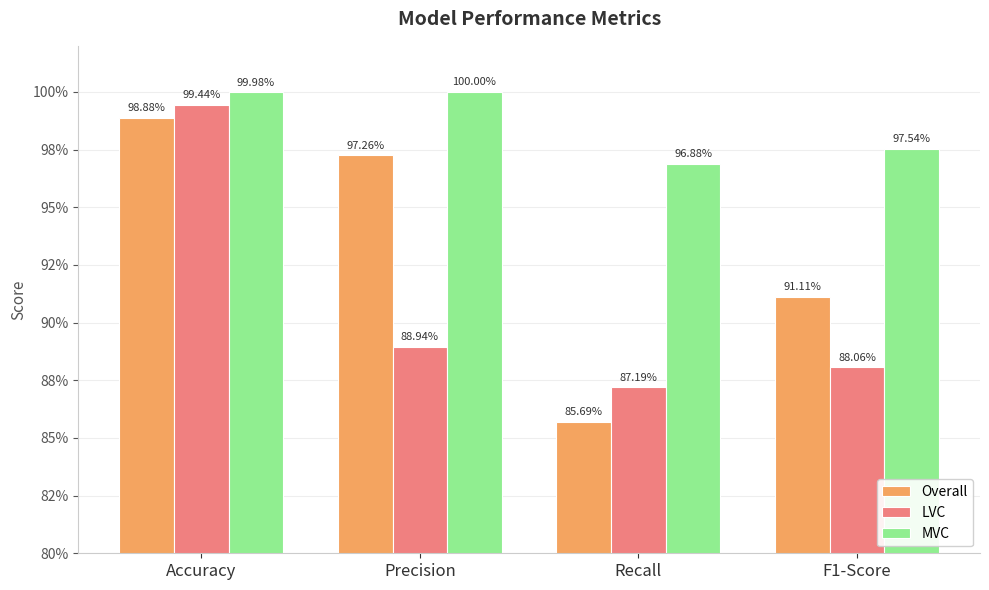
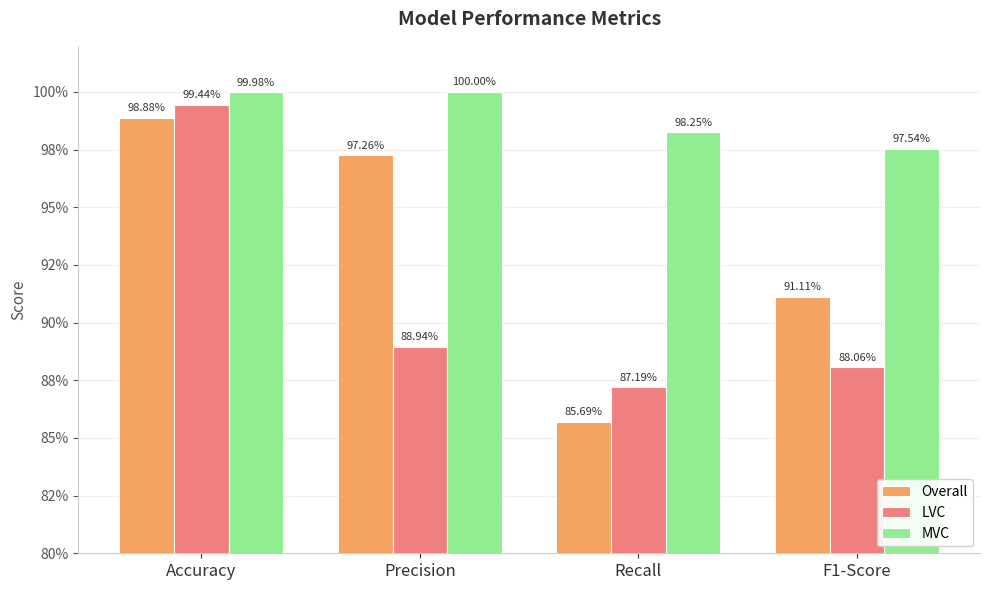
MVC, Recall: 96.88% -> 98.25%
